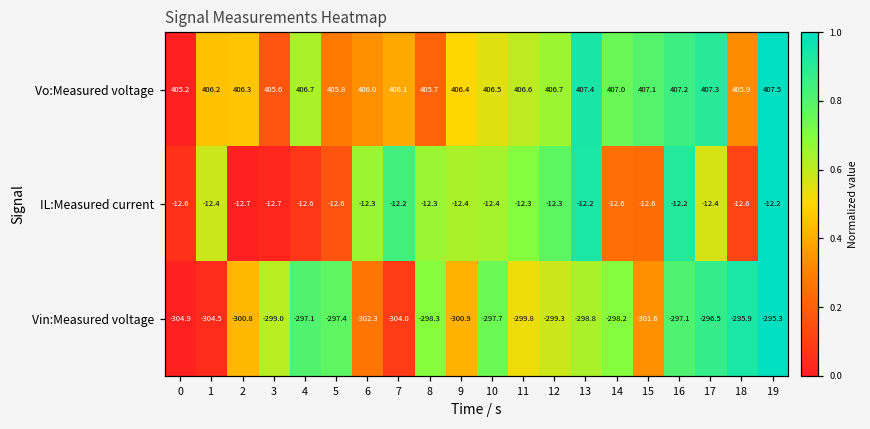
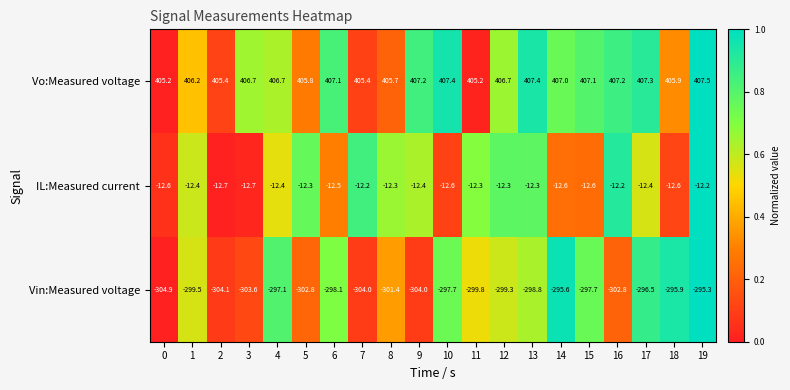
Vo:Measured voltage, 2: 406.3 -> 405.4
Vo:Measured voltage, 3: 405.6 -> 406.7
Vo:Measured voltage, 6: 406.0 -> 407.1
Vo:Measured voltage, 7: 406.1 -> 405.4
Vo:Measured voltage, 9: 406.4 -> 407.2
Vo:Measured voltage, 10: 406.5 -> 407.4
Vo:Measured voltage, 11: 406.6 -> 405.2
IL:Measured current, 4: -12.6 -> -12.4
IL:Measured current, 5: -12.6 -> -12.3
IL:Measured current, 6: -12.3 -> -12.5
IL:Measured current, 10: -12.4 -> -12.6
IL:Measured current, 13: -12.2 -> -12.3
Vin:Measured voltage, 1: -304.5 -> -299.5
Vin:Measured voltage, 2: -300.8 -> -304.1
Vin:Measured voltage, 3: -299.0 -> -303.6
Vin:Measured voltage, 5: -297.4 -> -302.8
Vin:Measured voltage, 6: -302.3 -> -298.1
Vin:Measured voltage, 8: -298.3 -> -301.4
Vin:Measured voltage, 9: -300.9 -> -304.0
Vin:Measured voltage, 14: -298.2 -> -295.6
Vin:Measured voltage, 15: -301.6 -> -297.7
Vin:Measured voltage, 16: -297.1 -> -302.8
